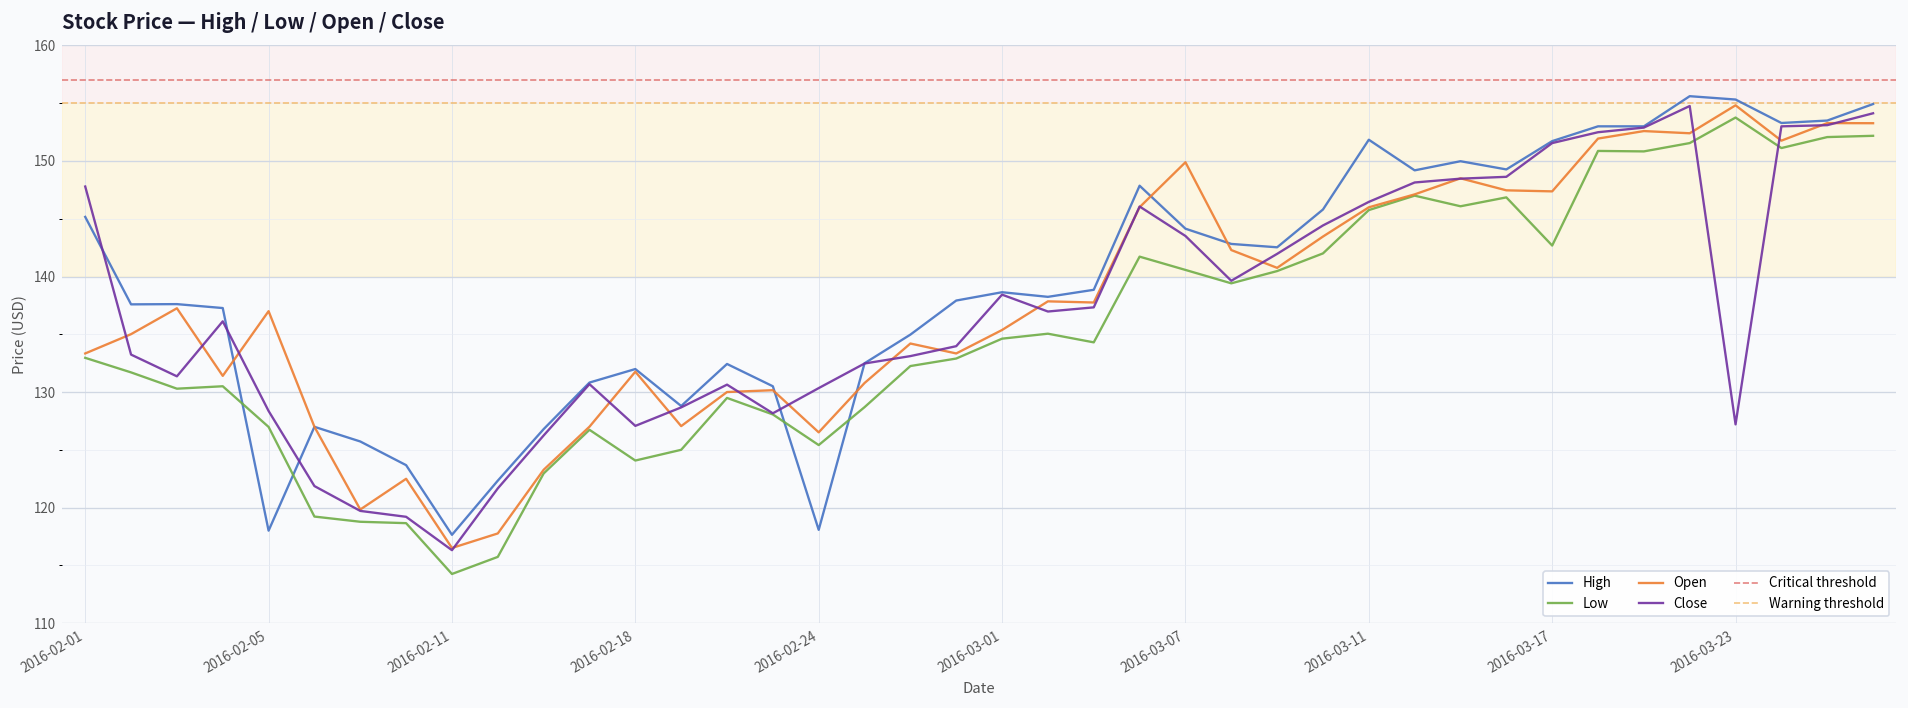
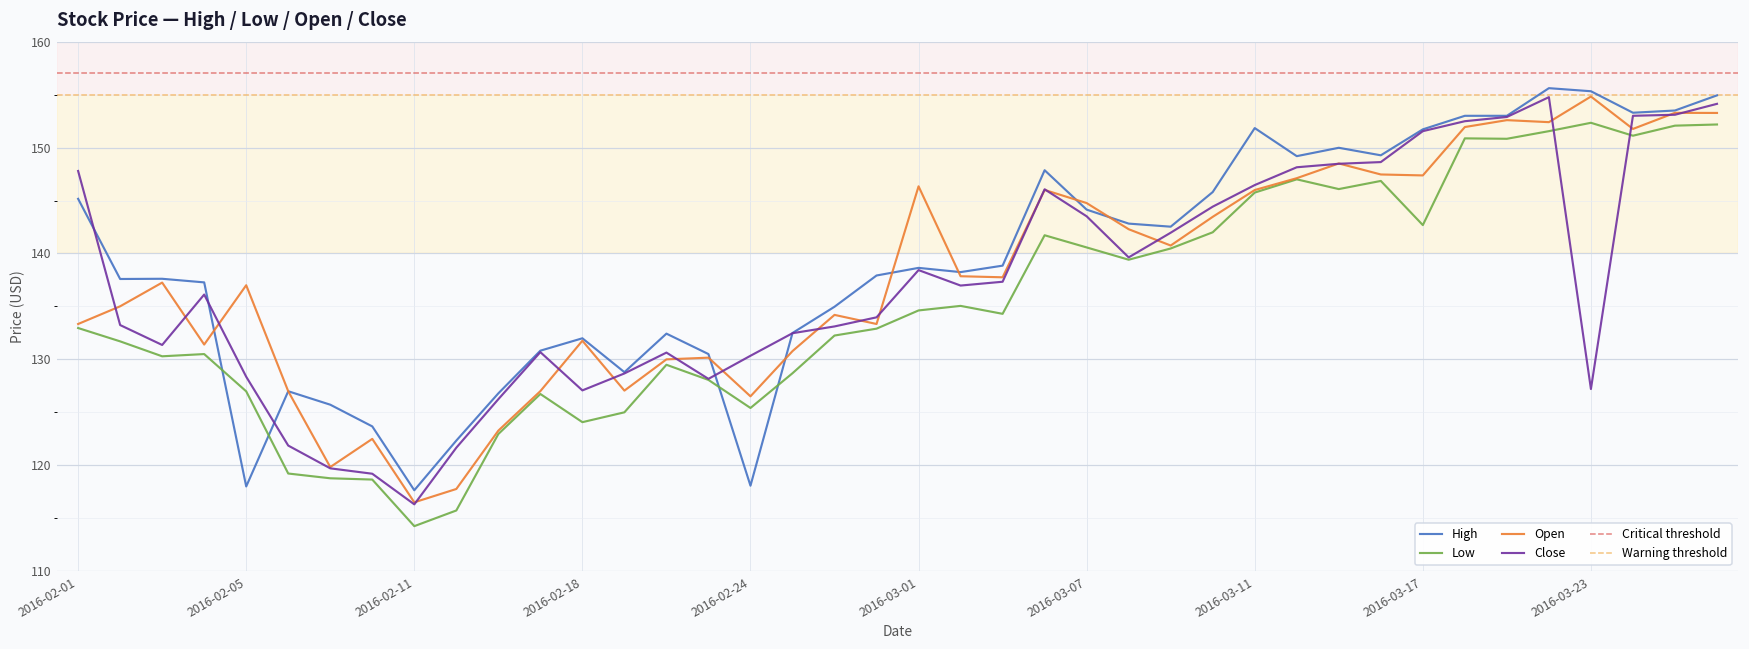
Open, 2016-03-01: 135 -> 146
Open, 2016-03-07: 150 -> 145
Low, 2016-03-23: 154 -> 152
